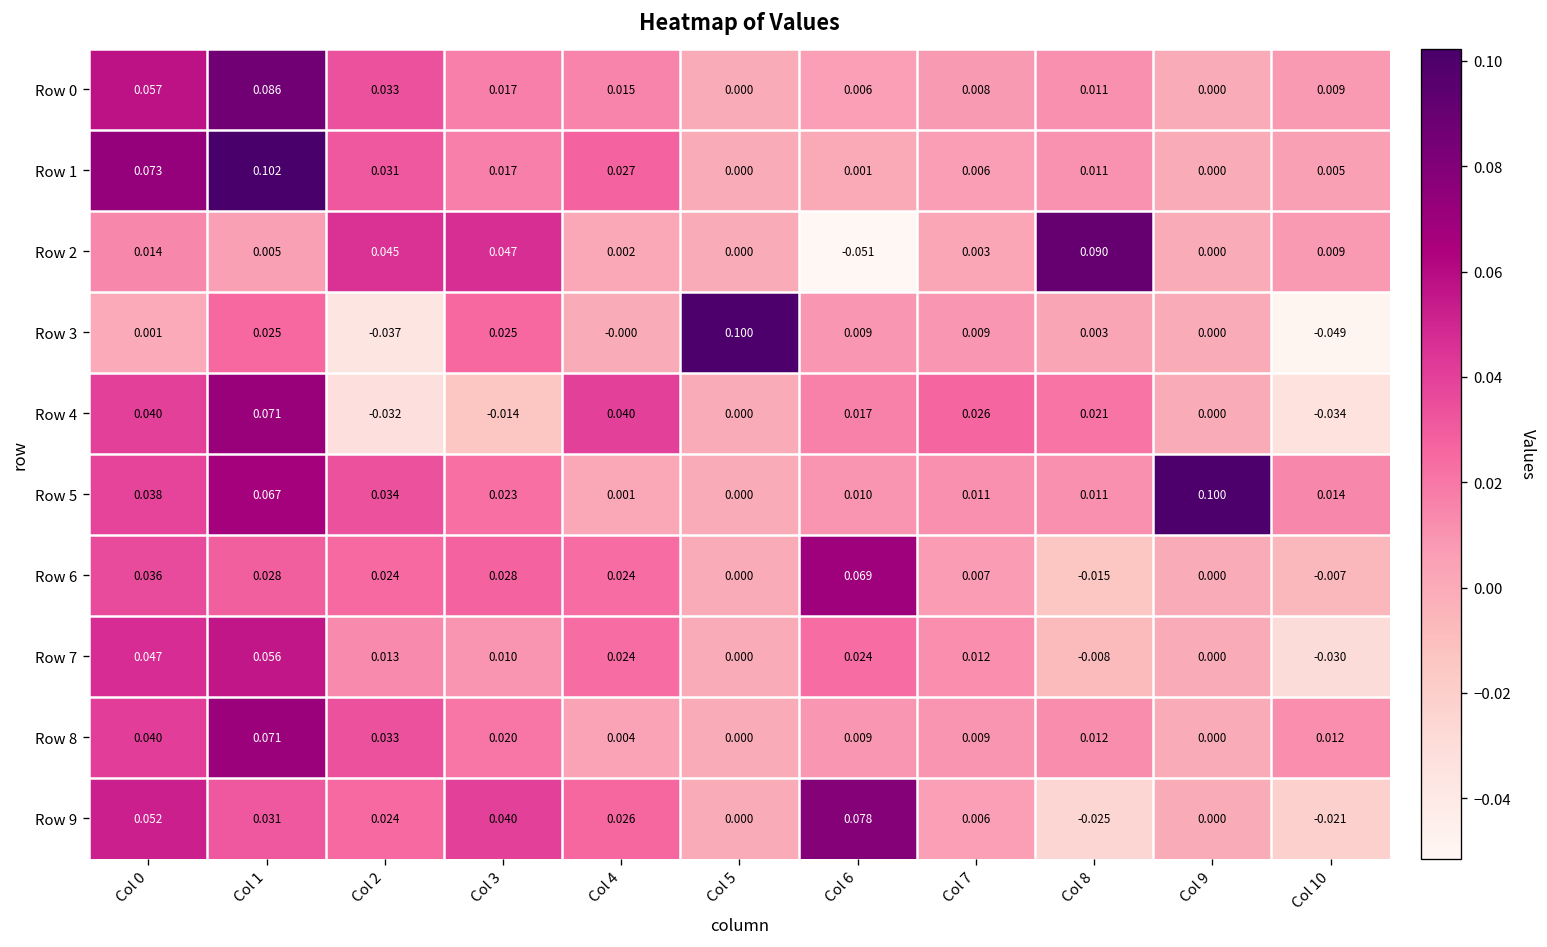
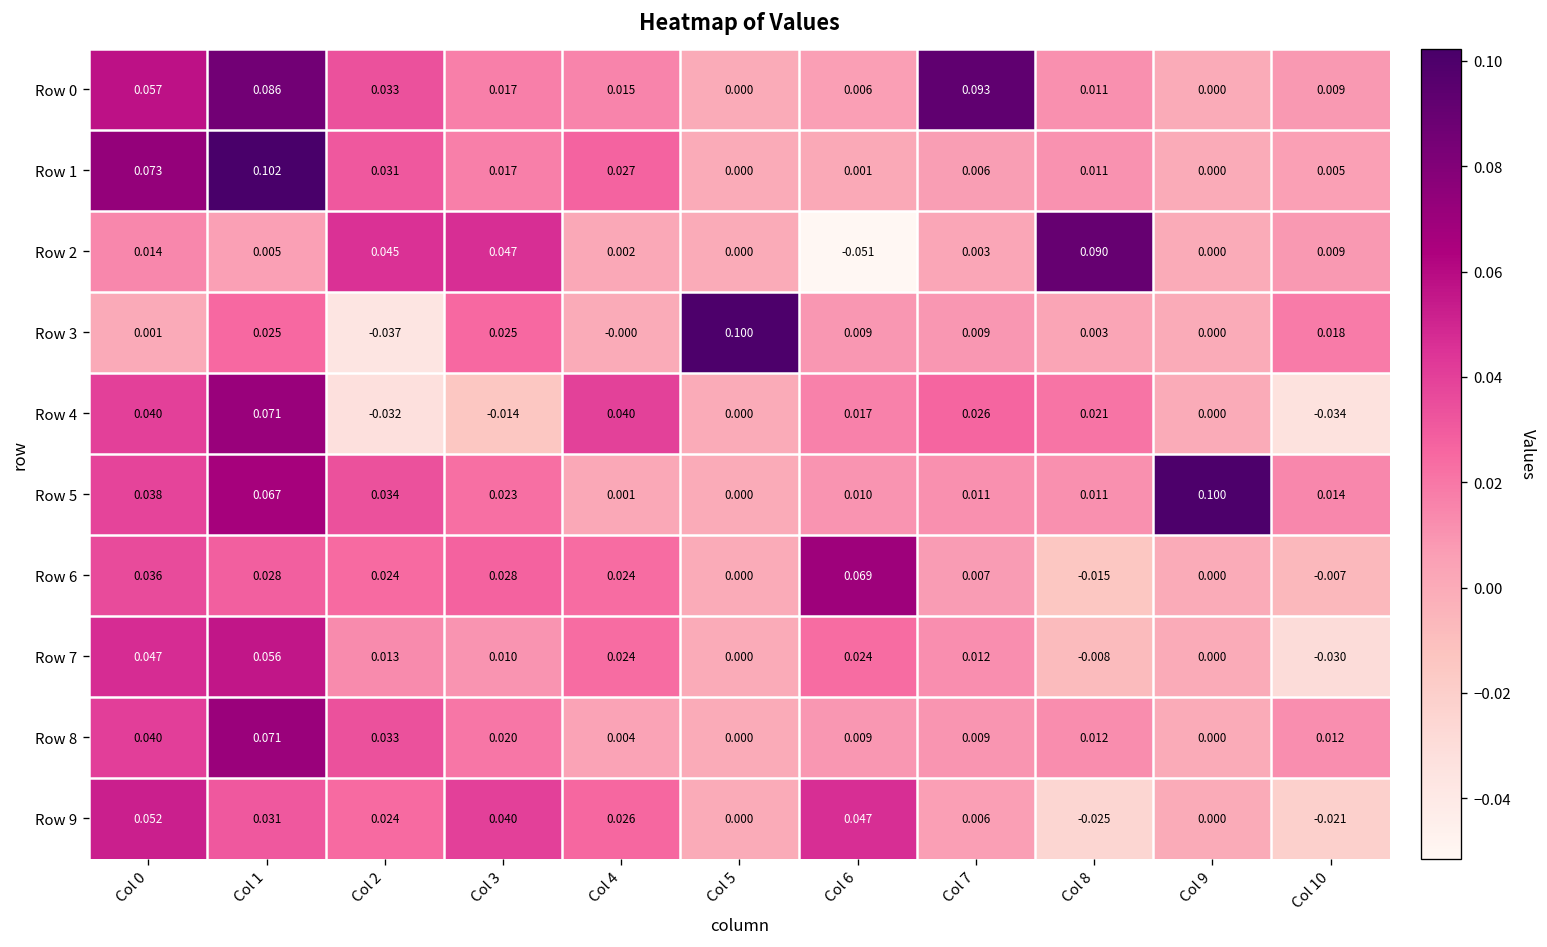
Row 0, Col 7: 0.008 -> 0.093
Row 3, Col 10: -0.049 -> 0.018
Row 9, Col 6: 0.078 -> 0.047
